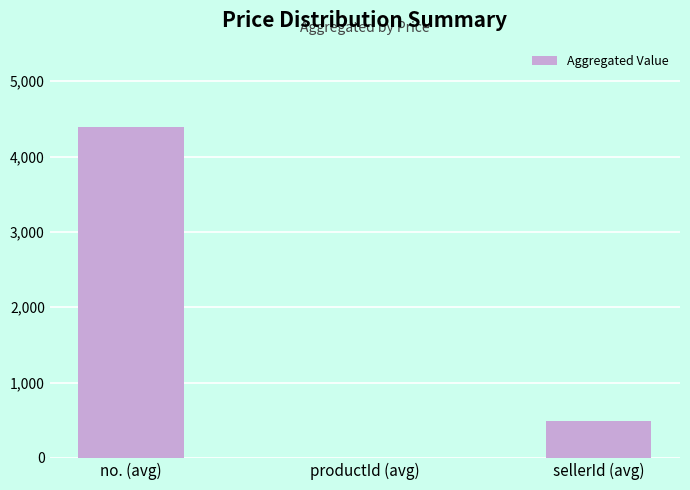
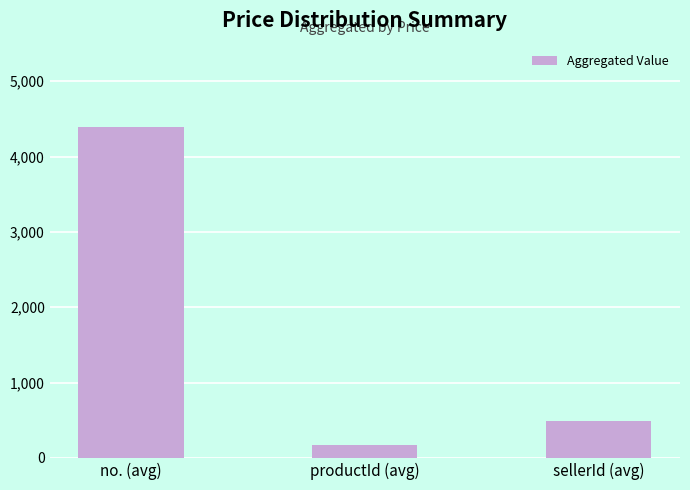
productId (avg): 0 -> 200
